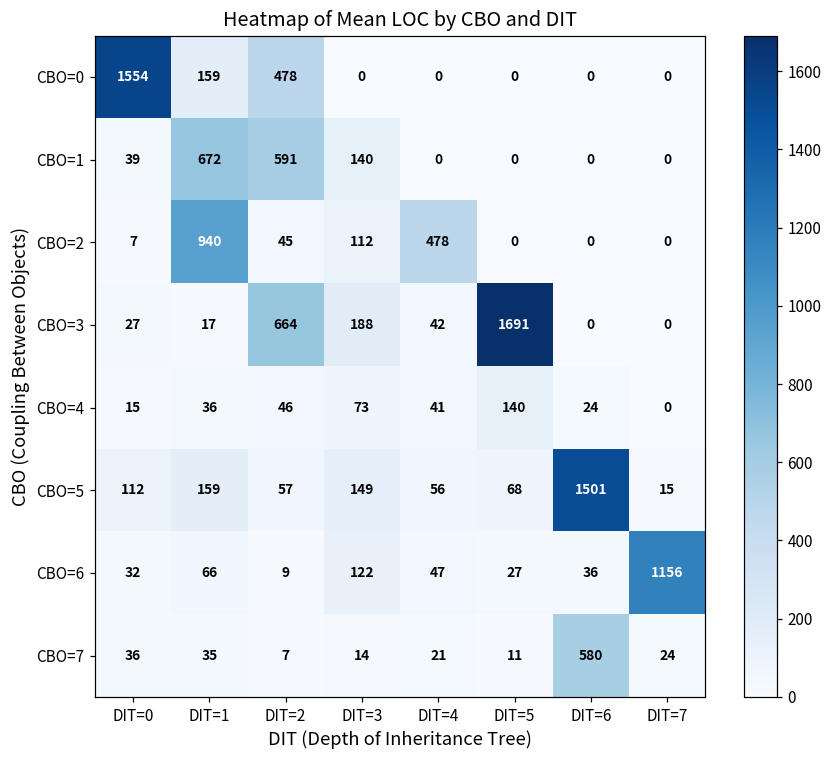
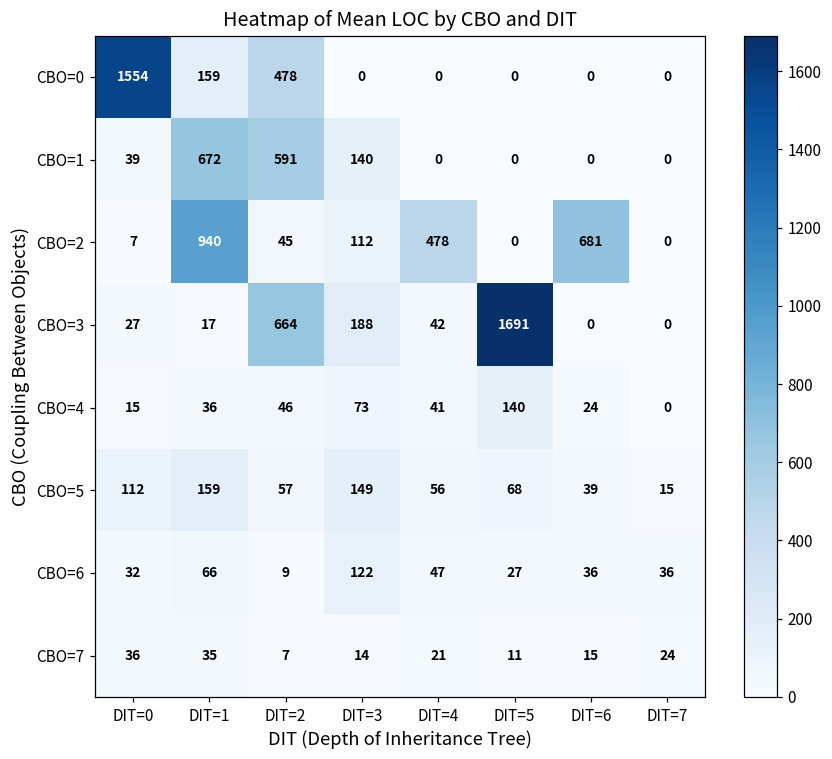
CBO=2, DIT=6: 0 -> 681
CBO=5, DIT=6: 1501 -> 39
CBO=6, DIT=7: 1156 -> 36
CBO=7, DIT=6: 580 -> 15
